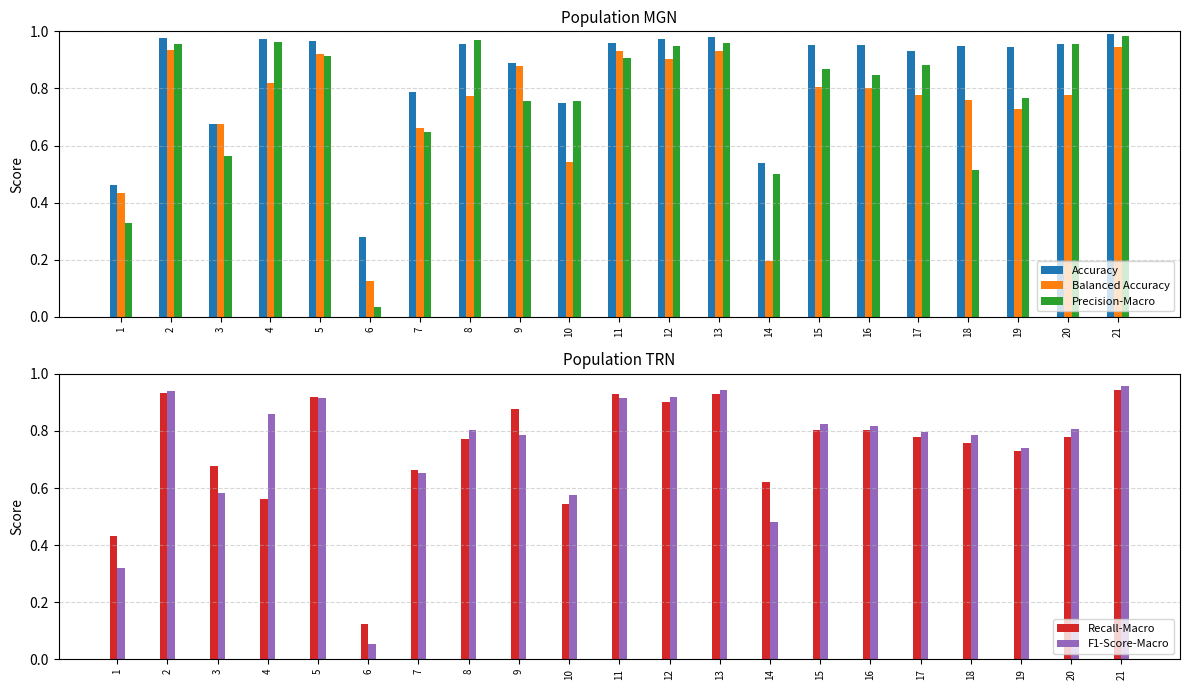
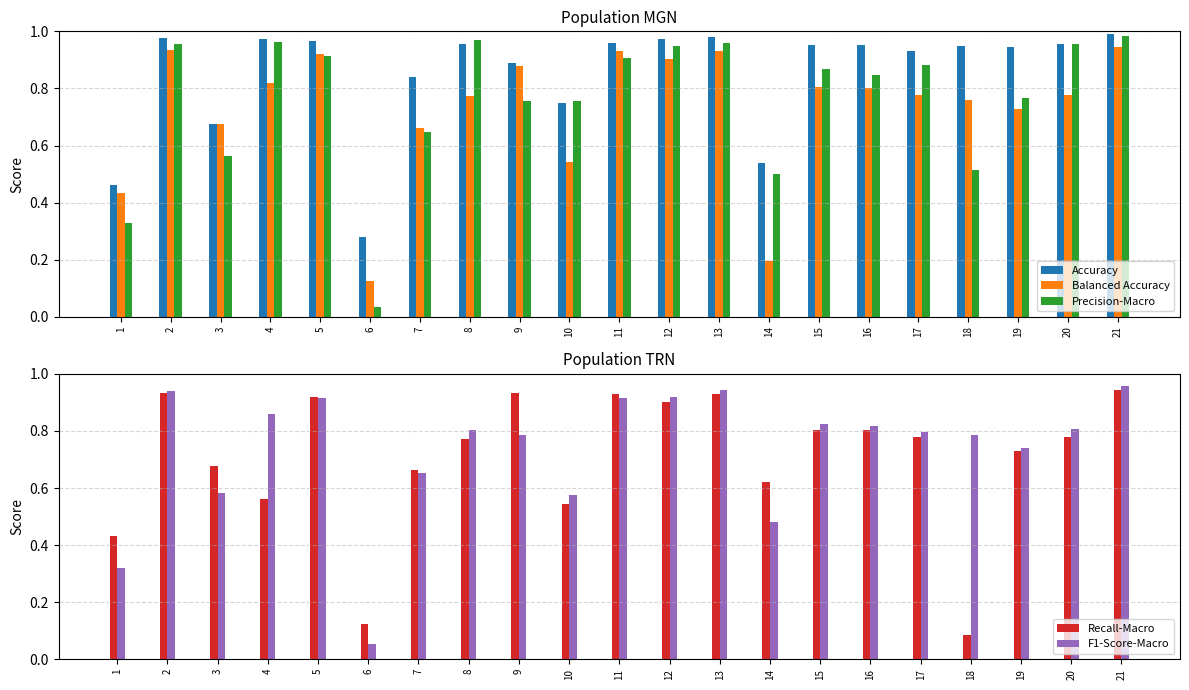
Population MGN, Accuracy, 7: 0.79 -> 0.84
Population TRN, Recall-Macro, 9: 0.88 -> 0.93
Population TRN, Recall-Macro, 18: 0.76 -> 0.09
